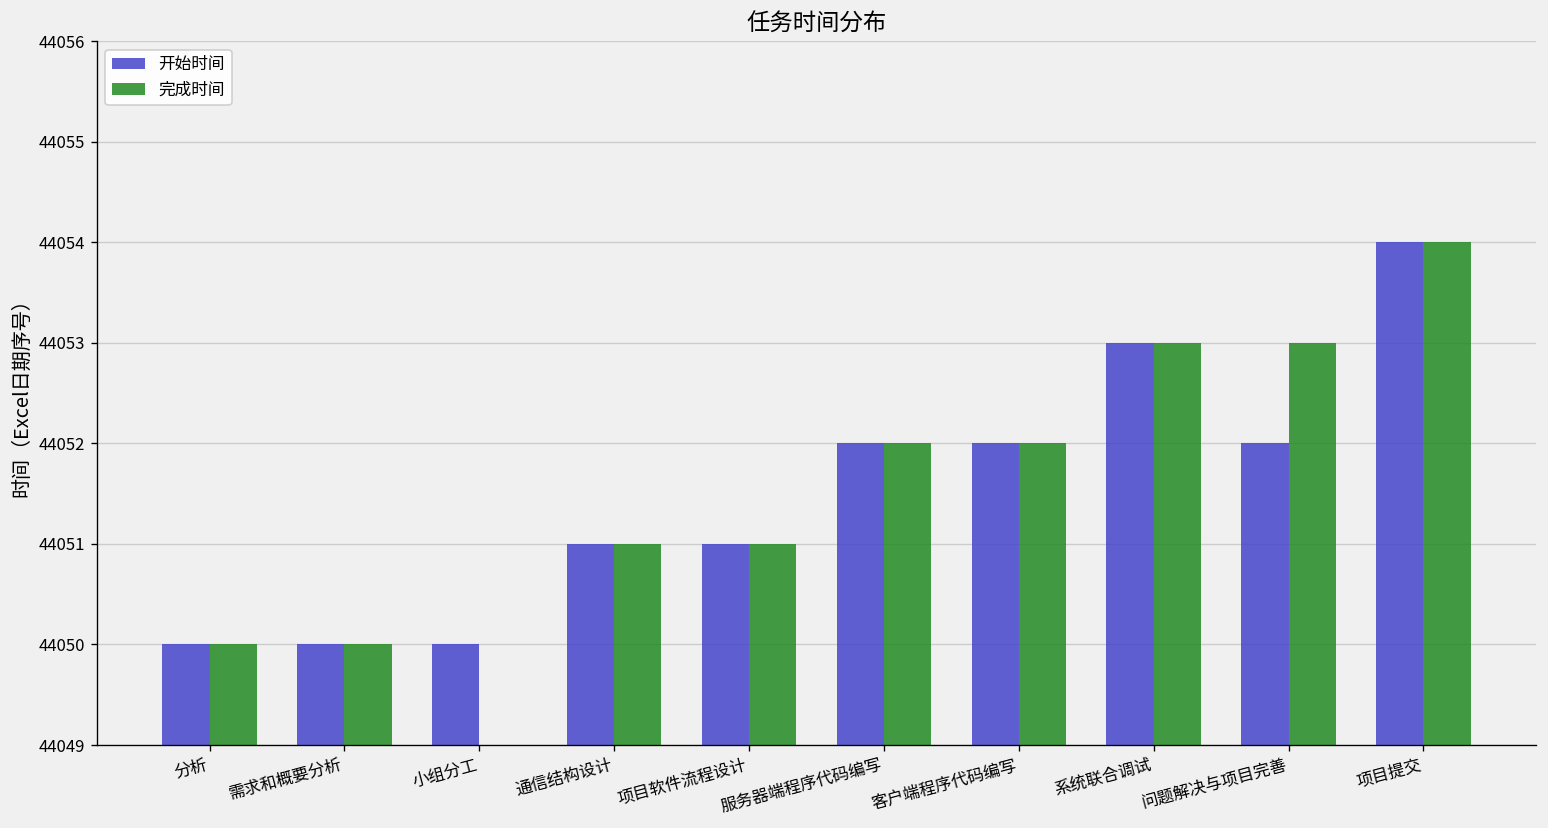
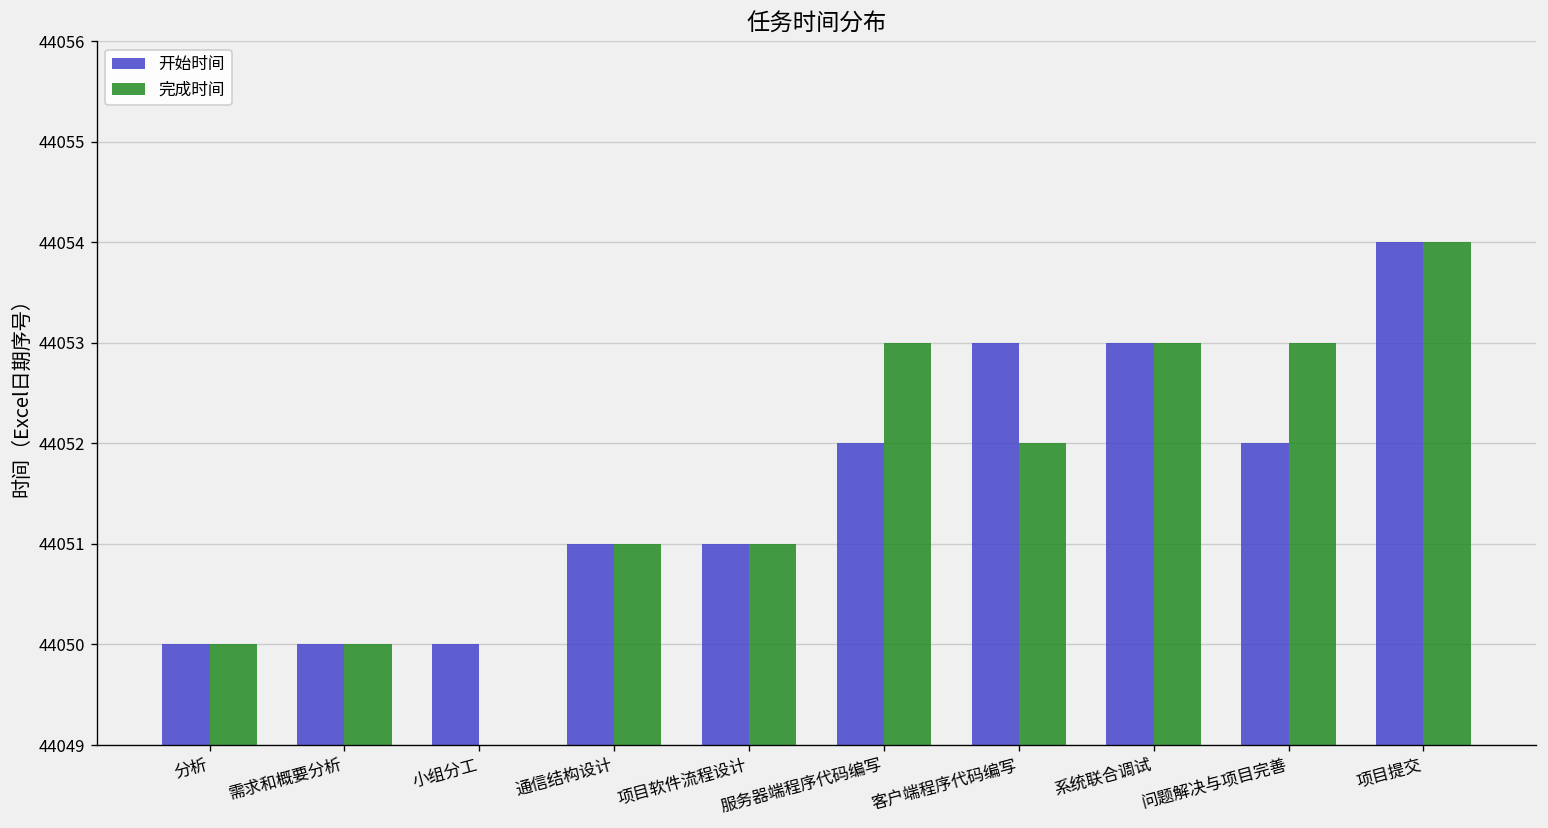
完成时间, 服务器端程序代码编写: 44052 -> 44053
开始时间, 客户端程序代码编写: 44052 -> 44053
